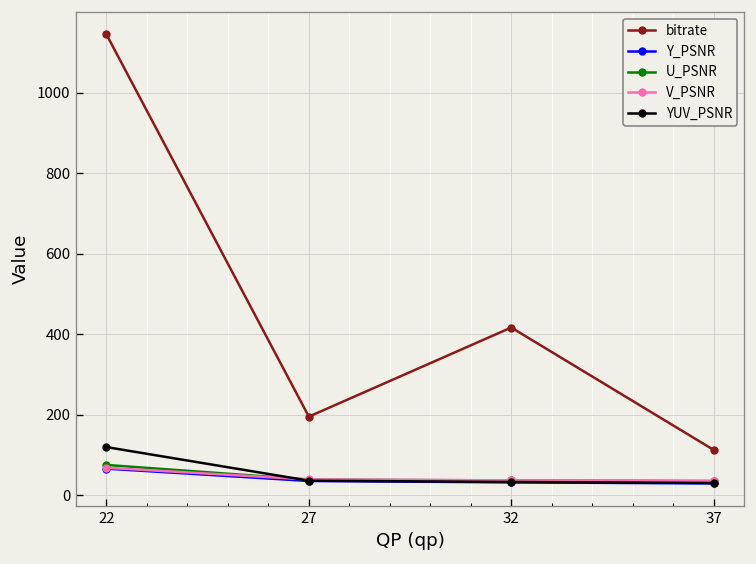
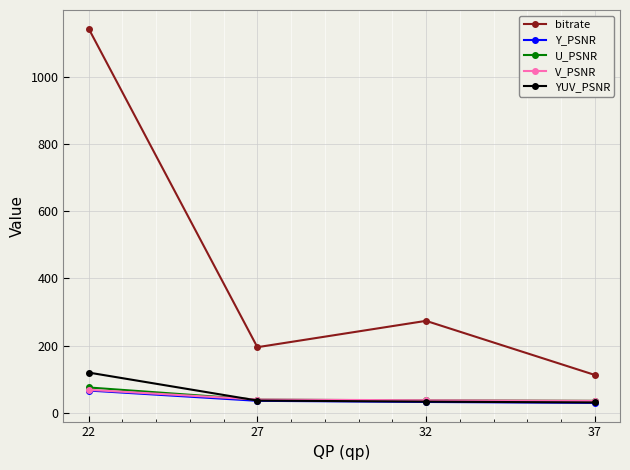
bitrate, 32: 420 -> 270
